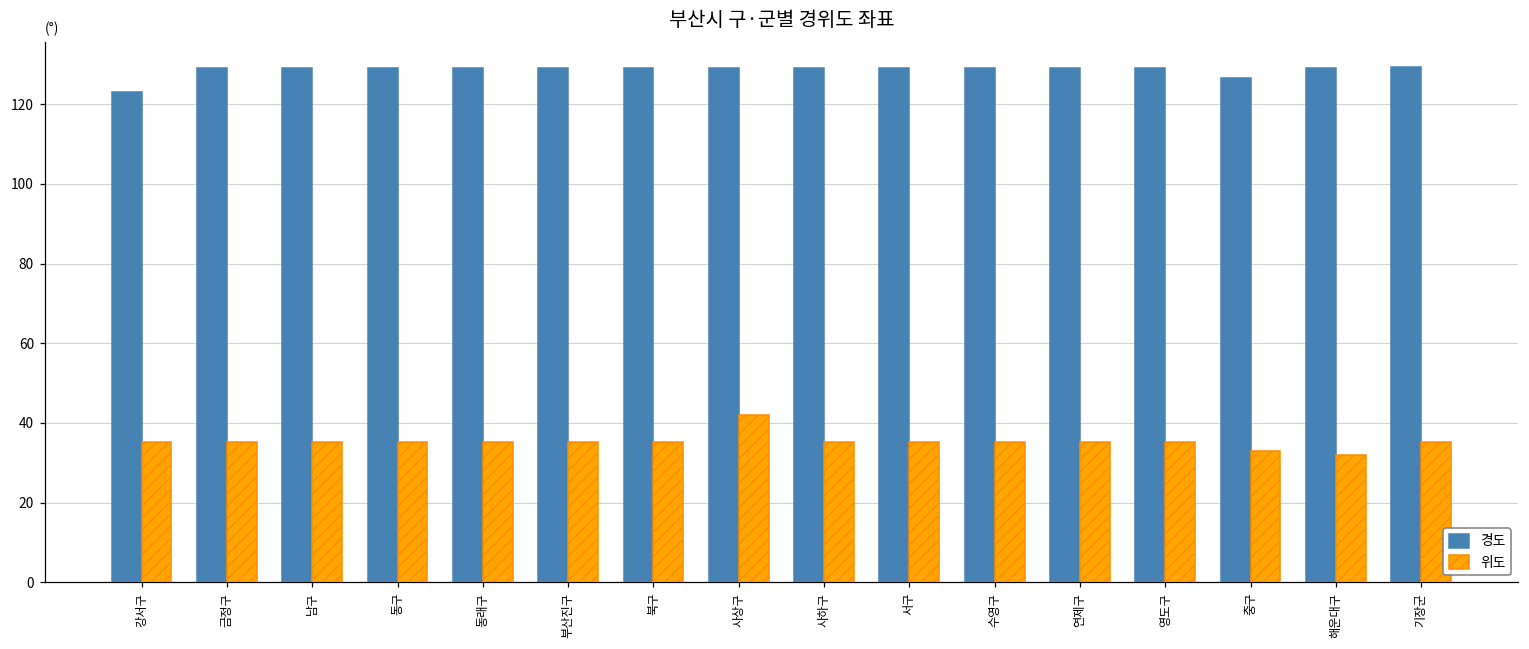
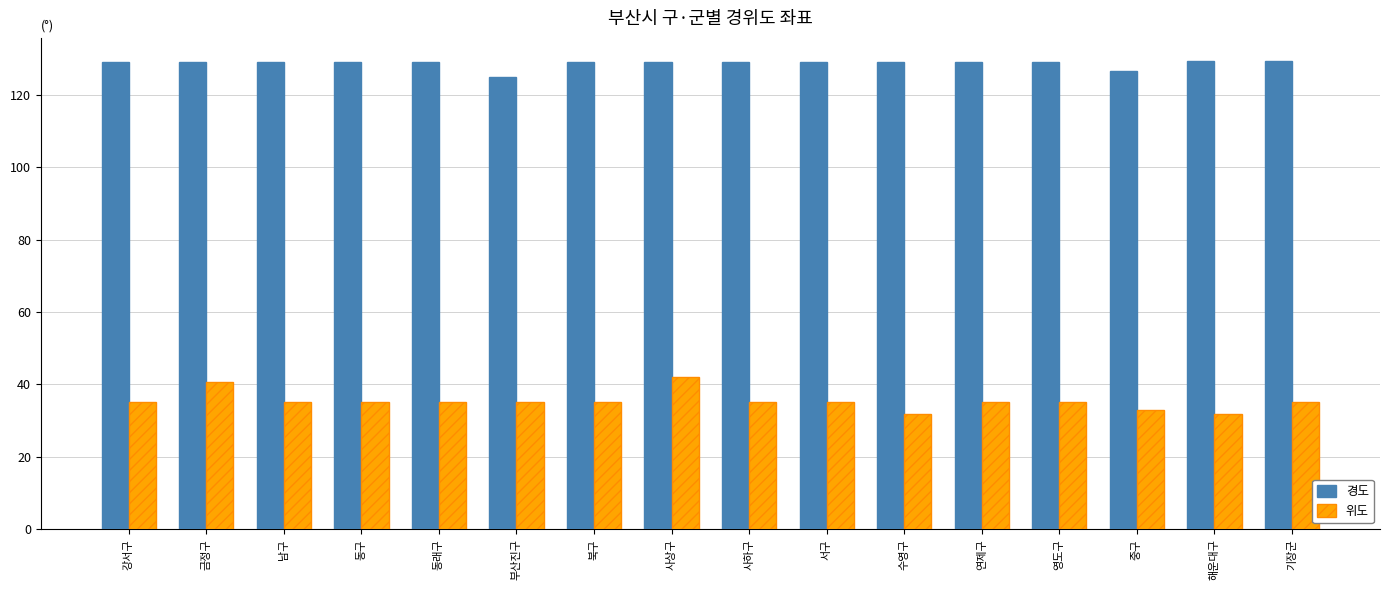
경도, 강서구: 123 -> 129
위도, 금정구: 35 -> 41
경도, 부산진구: 129 -> 125
위도, 수영구: 35 -> 32
